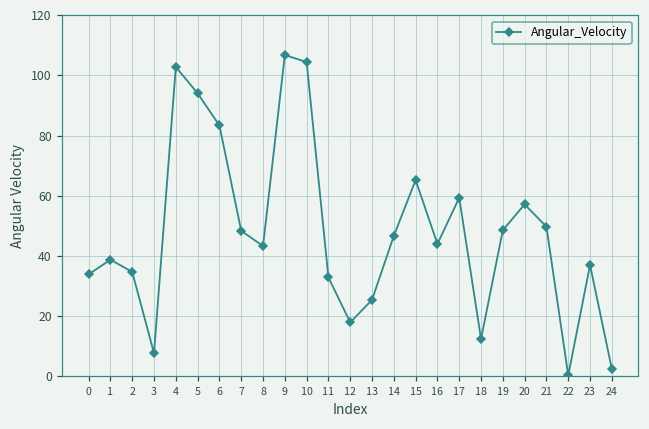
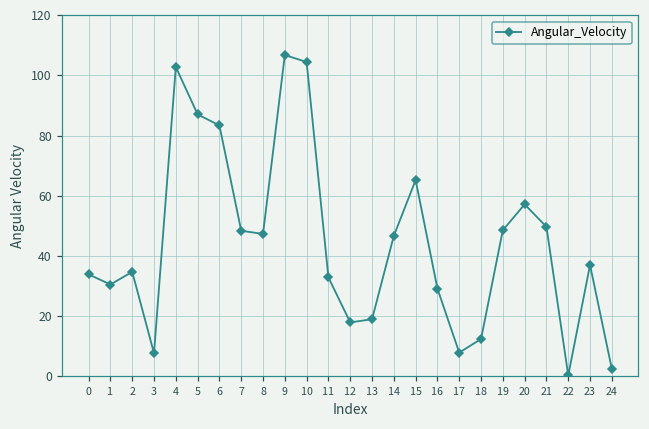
1: 39 -> 30
5: 94 -> 87
8: 43 -> 47
13: 25 -> 19
16: 44 -> 29
17: 59 -> 8
